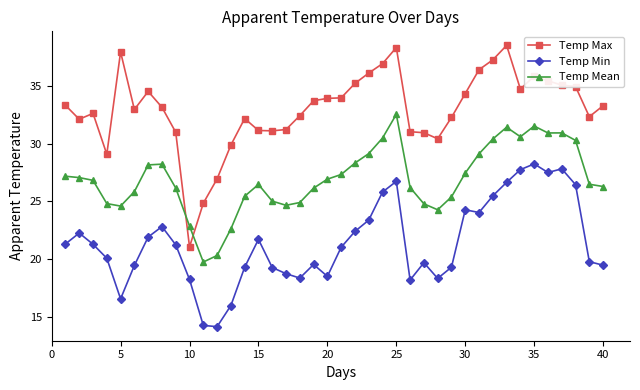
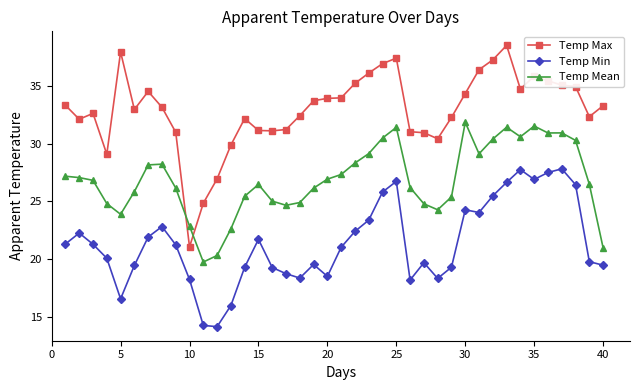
Temp Mean, 5: 24.6 -> 23.9
Temp Max, 25: 38.3 -> 37.4
Temp Mean, 25: 32.5 -> 31.4
Temp Mean, 30: 27.4 -> 31.8
Temp Min, 35: 28.2 -> 26.9
Temp Mean, 40: 26.3 -> 21.0
